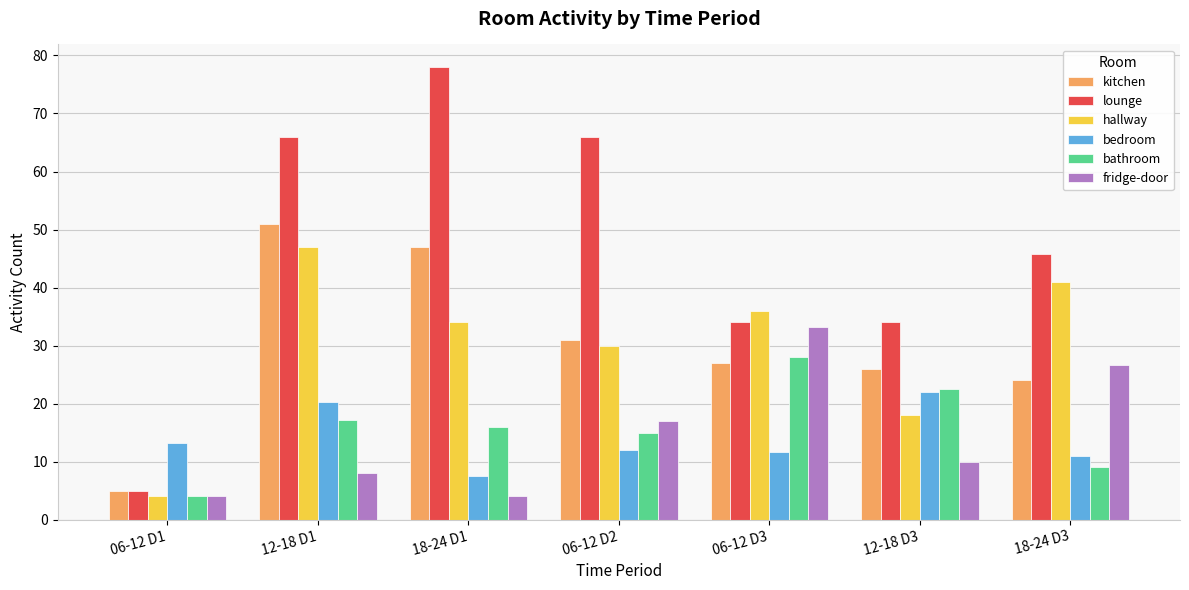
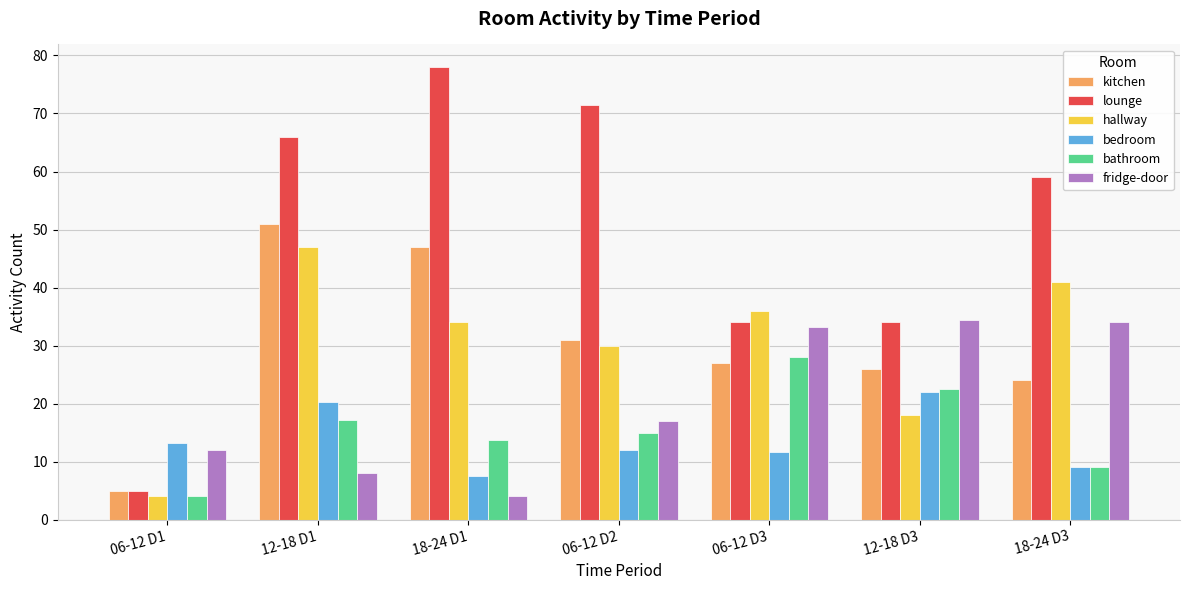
fridge-door, 06-12 D1: 4 -> 12
bathroom, 18-24 D1: 16 -> 14
lounge, 06-12 D2: 66 -> 71
fridge-door, 12-18 D3: 10 -> 34
lounge, 18-24 D3: 46 -> 59
bedroom, 18-24 D3: 11 -> 9
fridge-door, 18-24 D3: 27 -> 34
